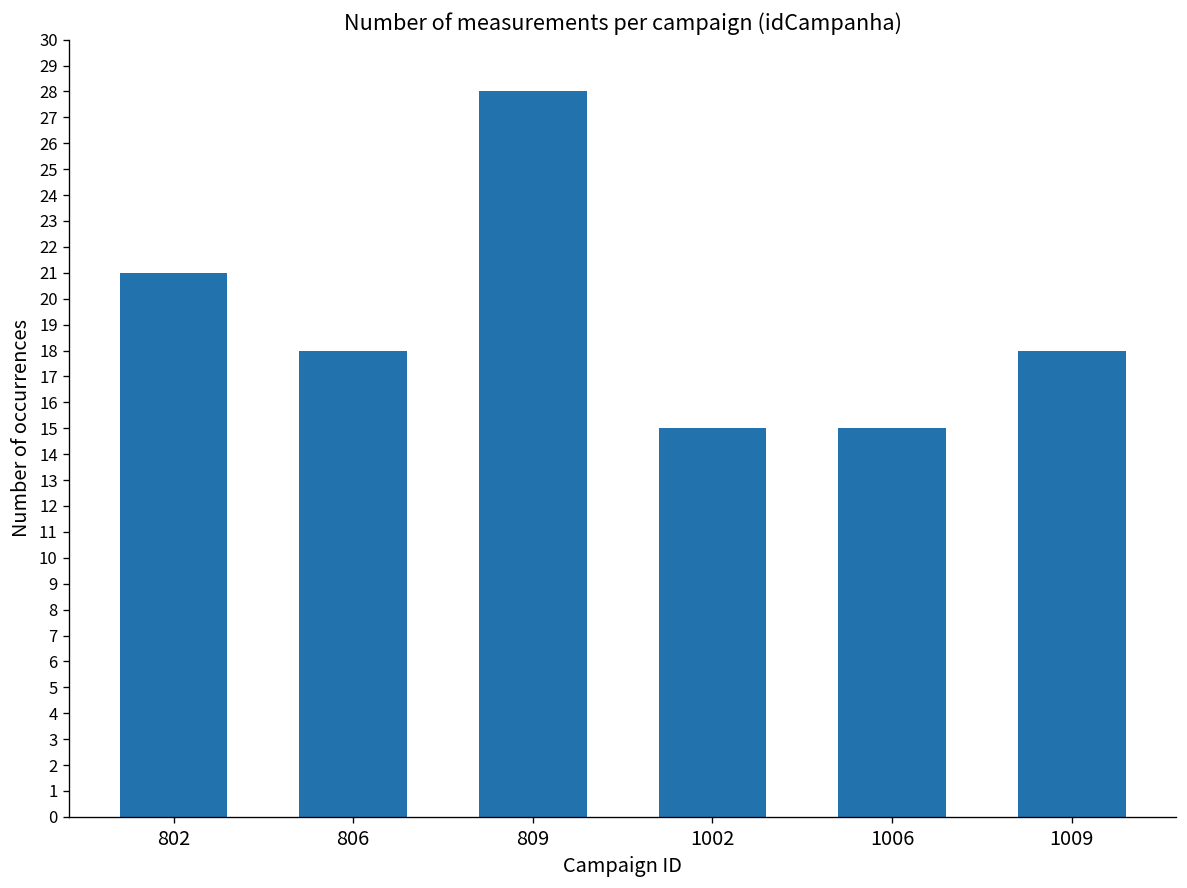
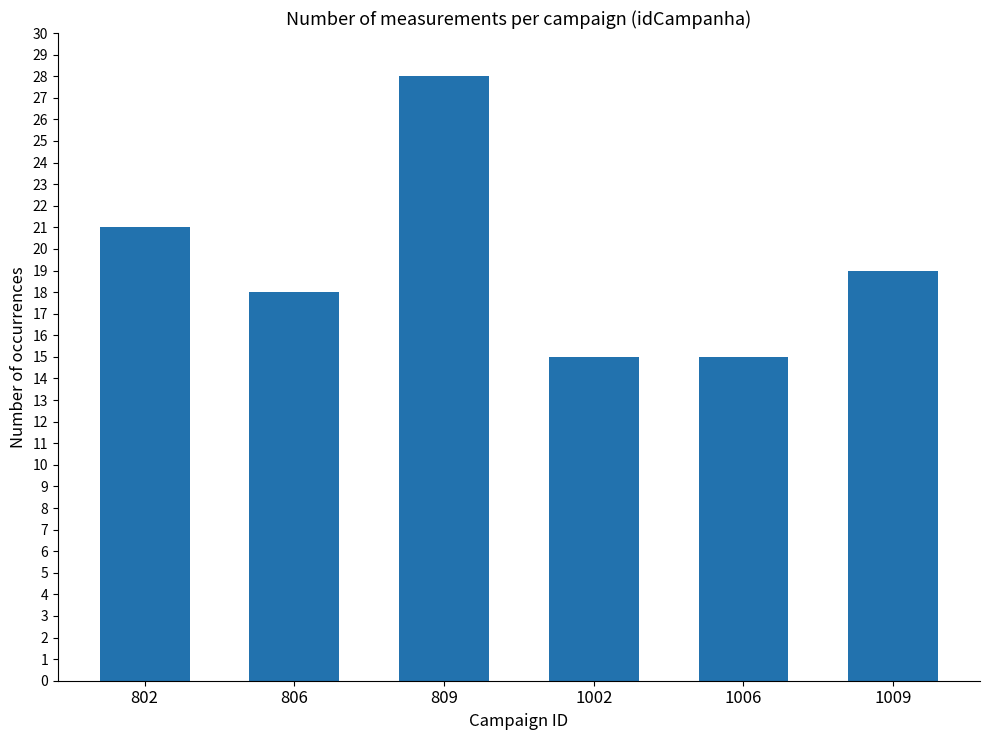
1009: 18 -> 19
